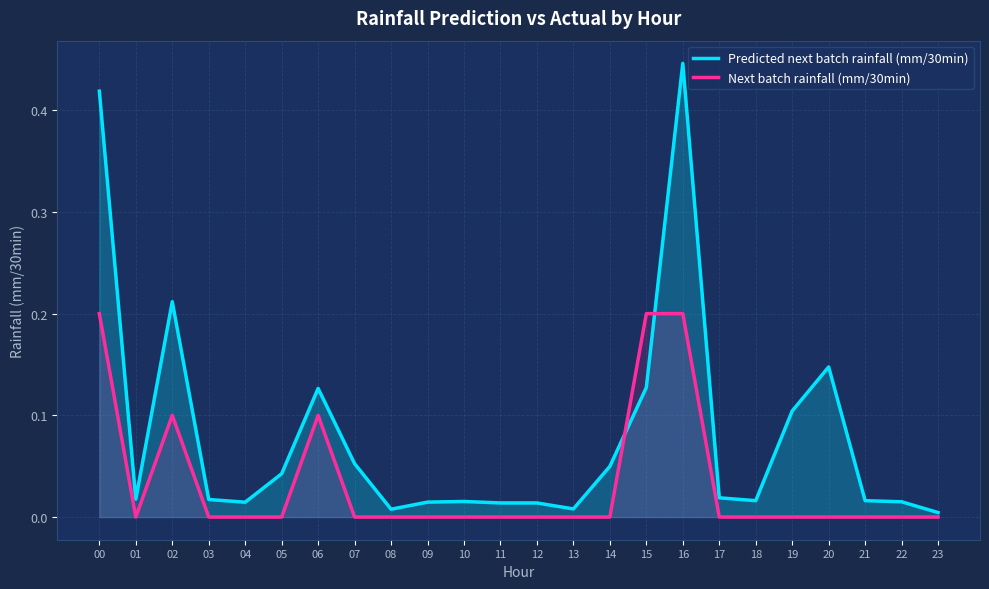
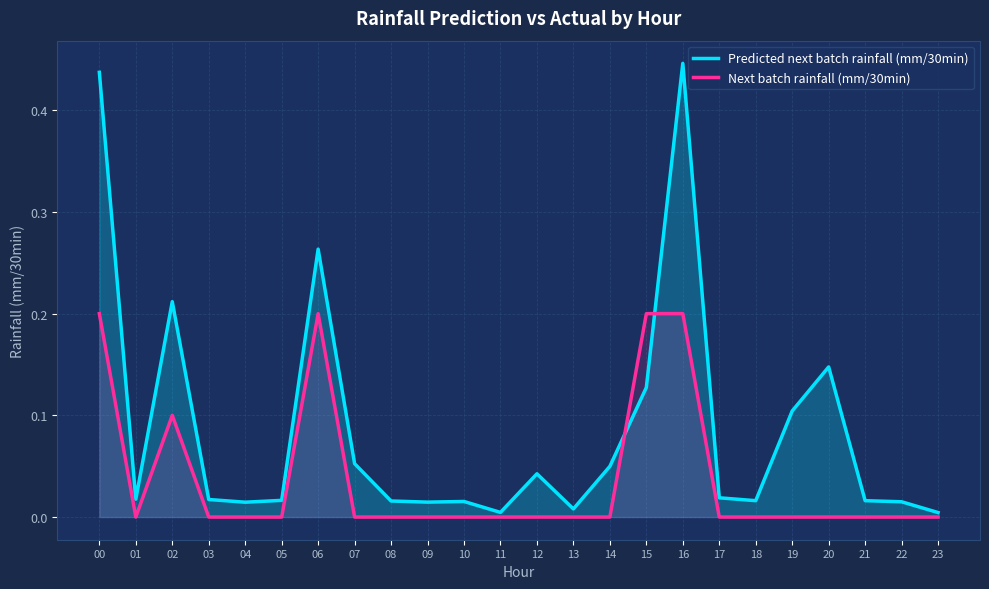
Predicted next batch rainfall (mm/30min), 00: 0.419 -> 0.437
Predicted next batch rainfall (mm/30min), 05: 0.043 -> 0.016
Predicted next batch rainfall (mm/30min), 06: 0.126 -> 0.263
Next batch rainfall (mm/30min), 06: 0.1 -> 0.2
Predicted next batch rainfall (mm/30min), 08: 0.008 -> 0.016
Predicted next batch rainfall (mm/30min), 11: 0.014 -> 0.005
Predicted next batch rainfall (mm/30min), 12: 0.014 -> 0.043
